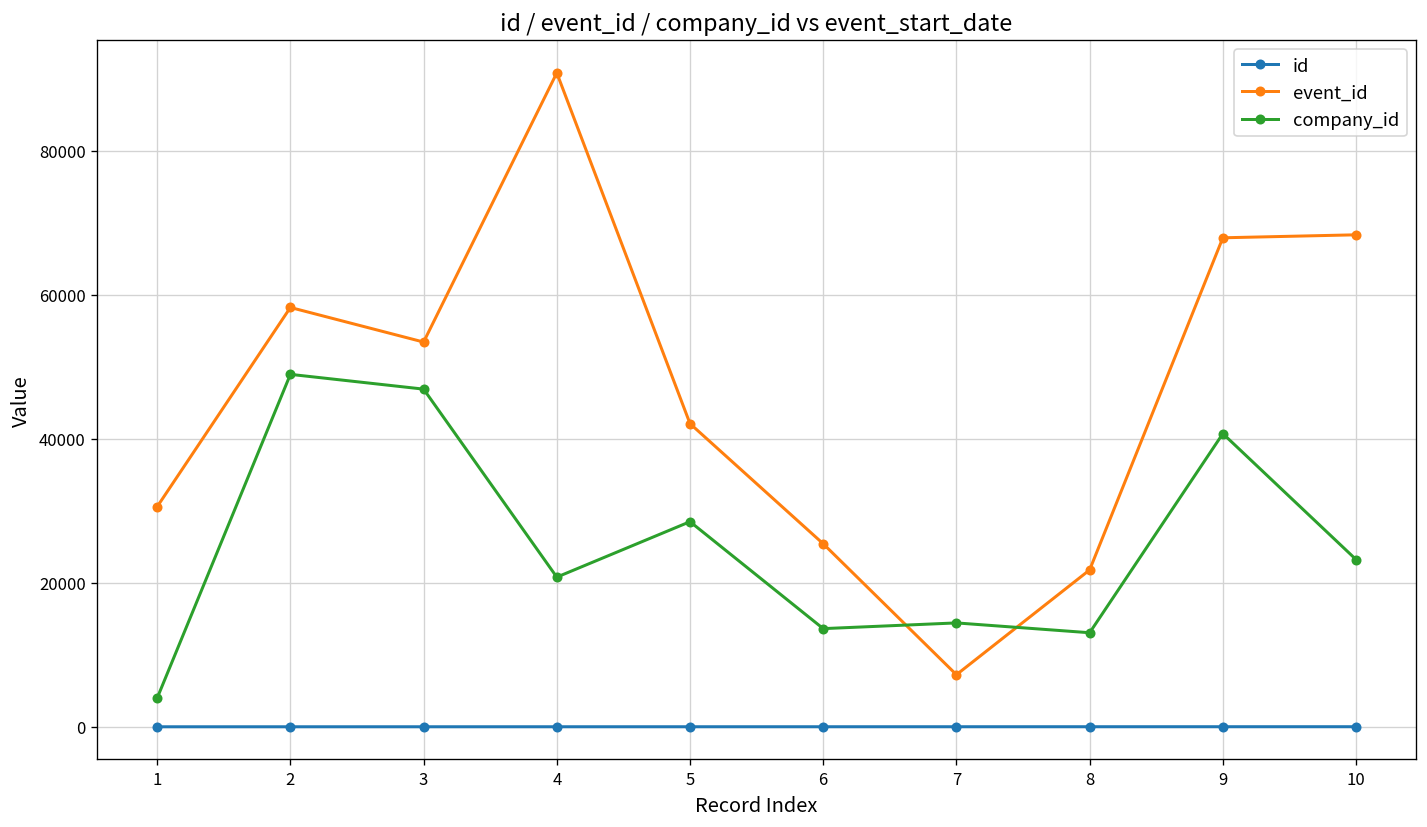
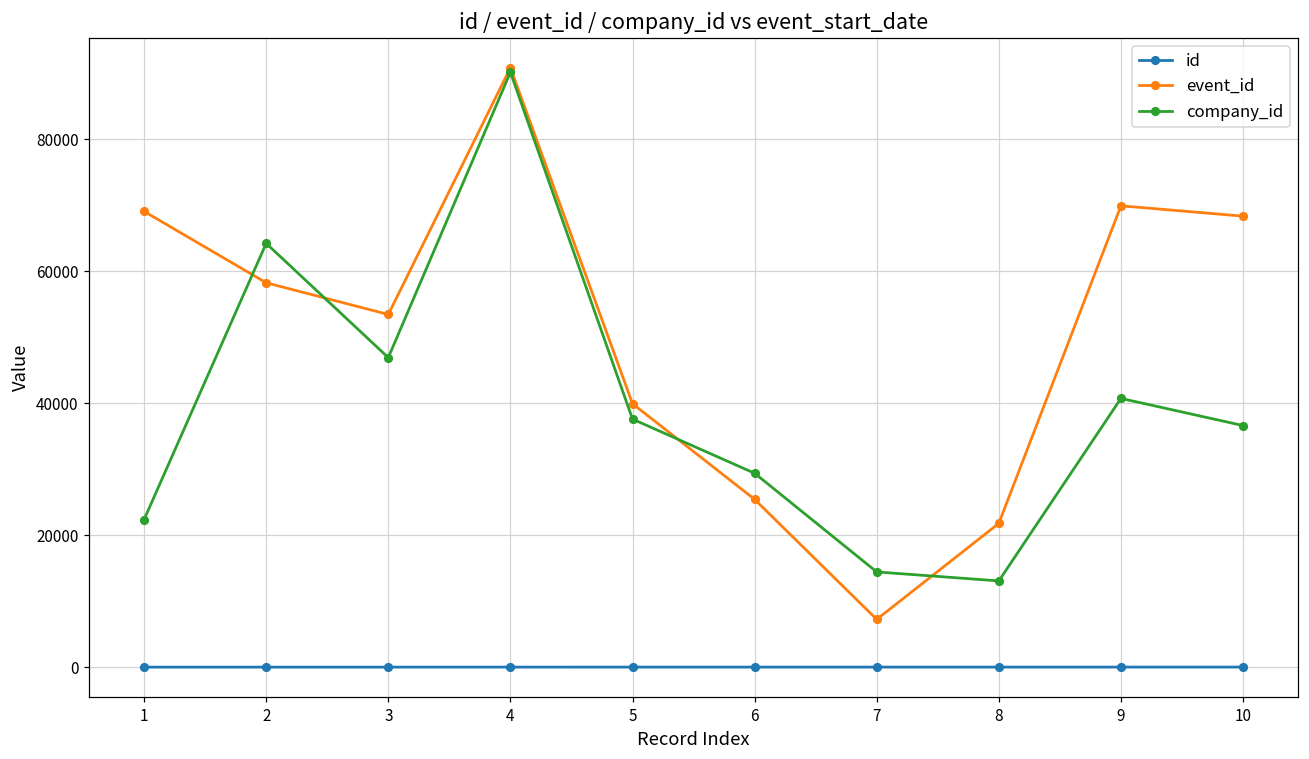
event_id, 1: 31000 -> 69000
company_id, 1: 4000 -> 22000
company_id, 2: 49000 -> 64000
company_id, 4: 21000 -> 90000
event_id, 5: 42000 -> 40000
company_id, 5: 28000 -> 38000
company_id, 6: 14000 -> 29000
event_id, 9: 68000 -> 70000
company_id, 10: 23000 -> 37000
